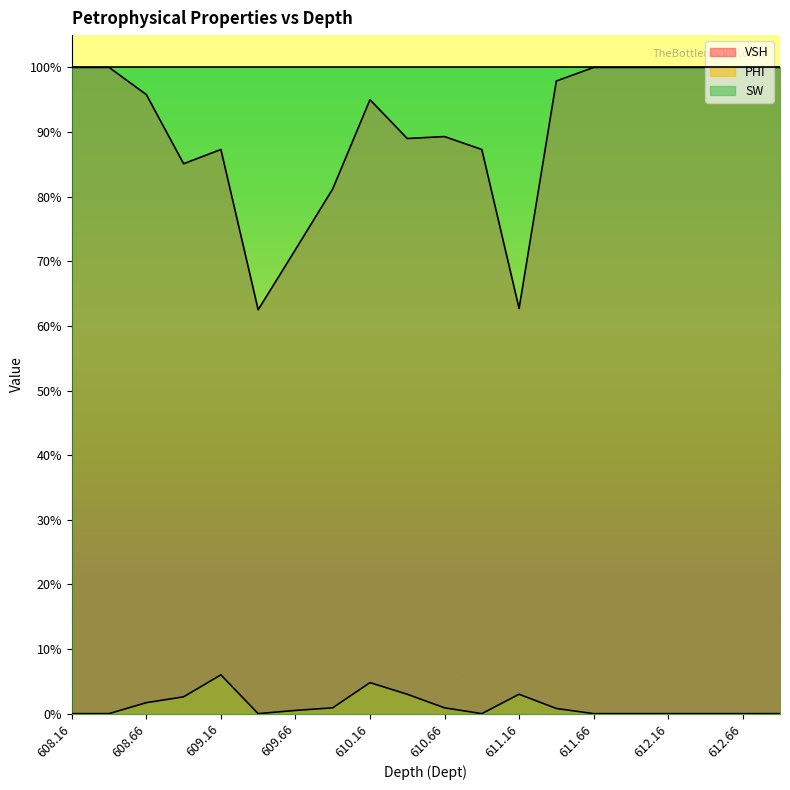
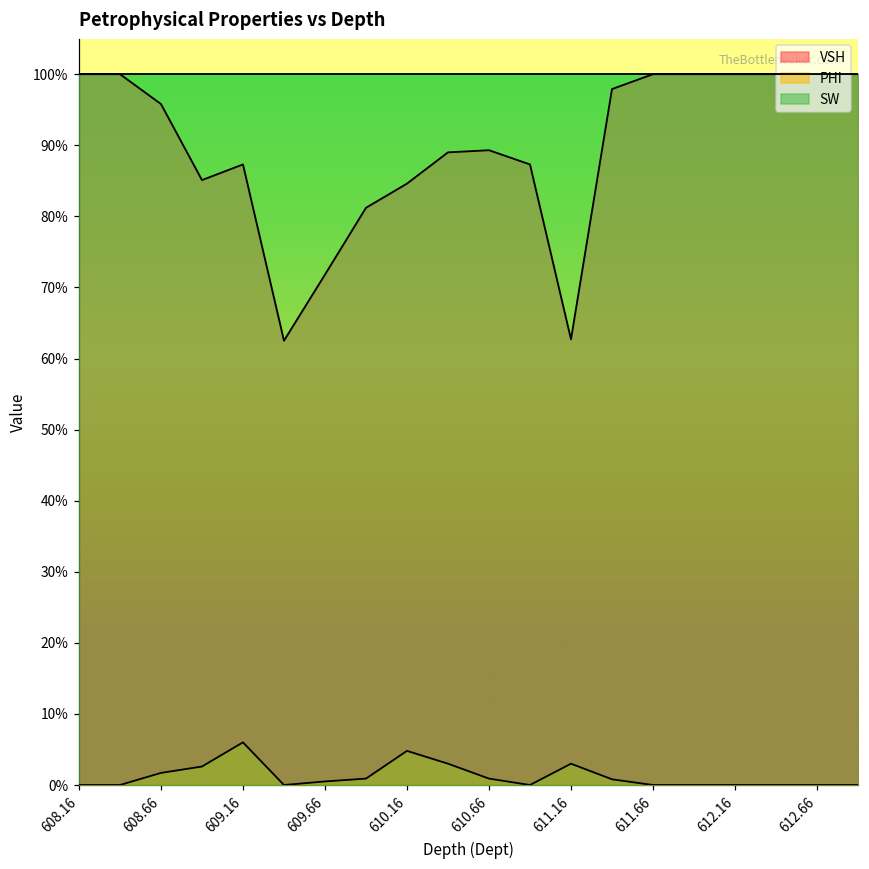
VSH, 610.16: 95% -> 85%
